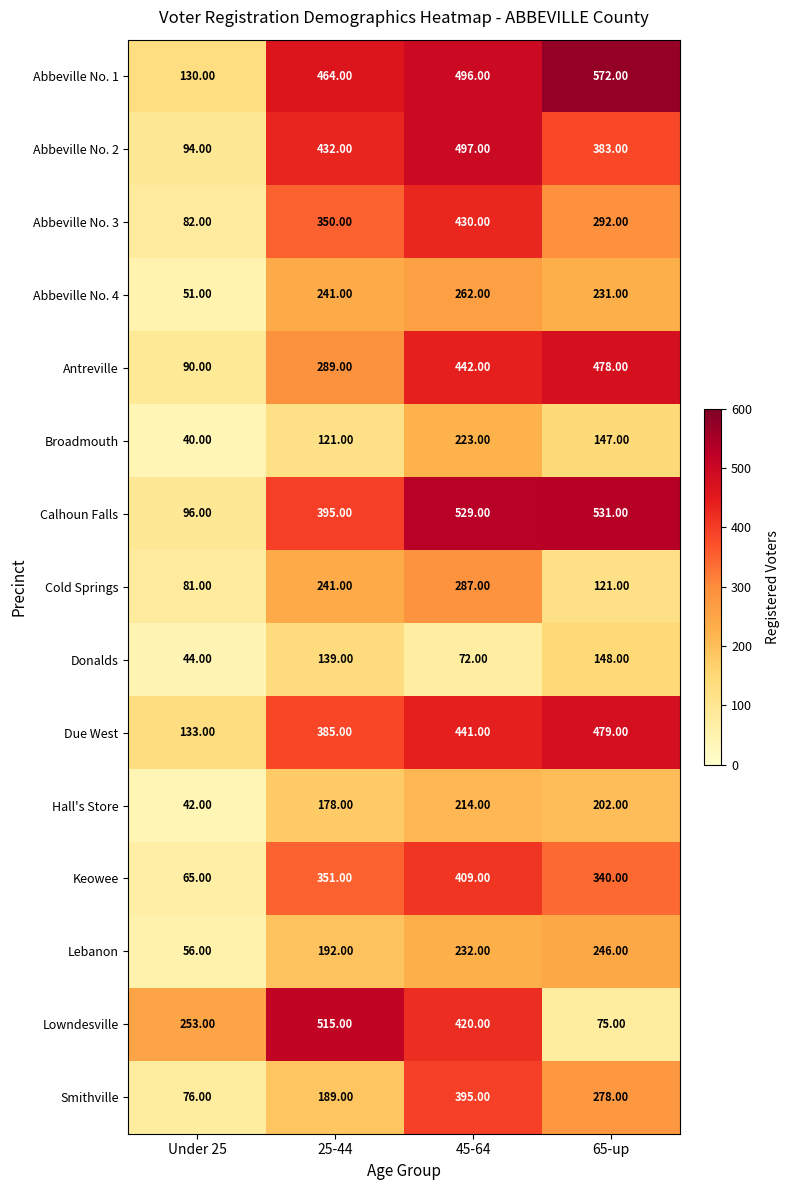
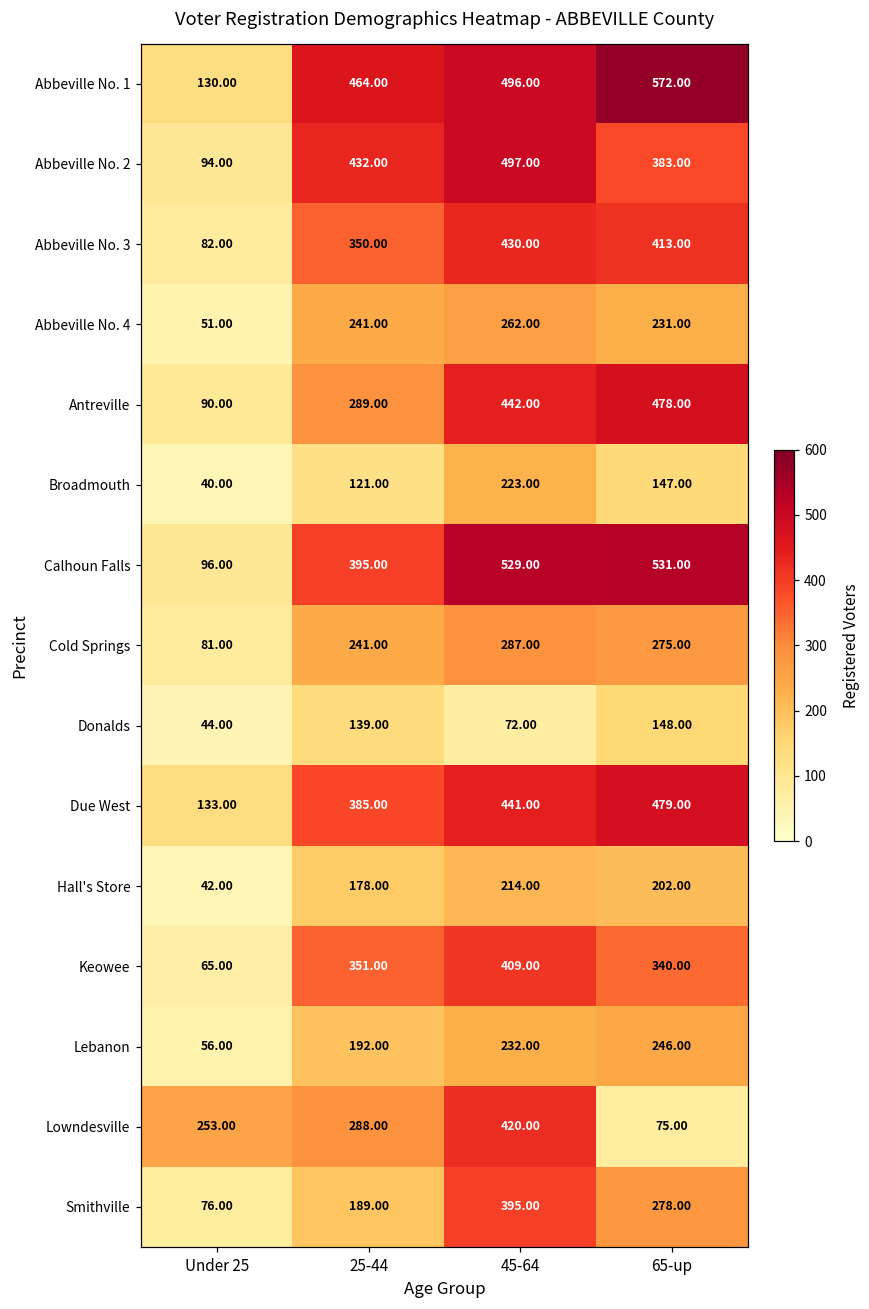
Abbeville No. 3, 65-up: 292.00 -> 413.00
Cold Springs, 65-up: 121.00 -> 275.00
Lowndesville, 25-44: 515.00 -> 288.00
